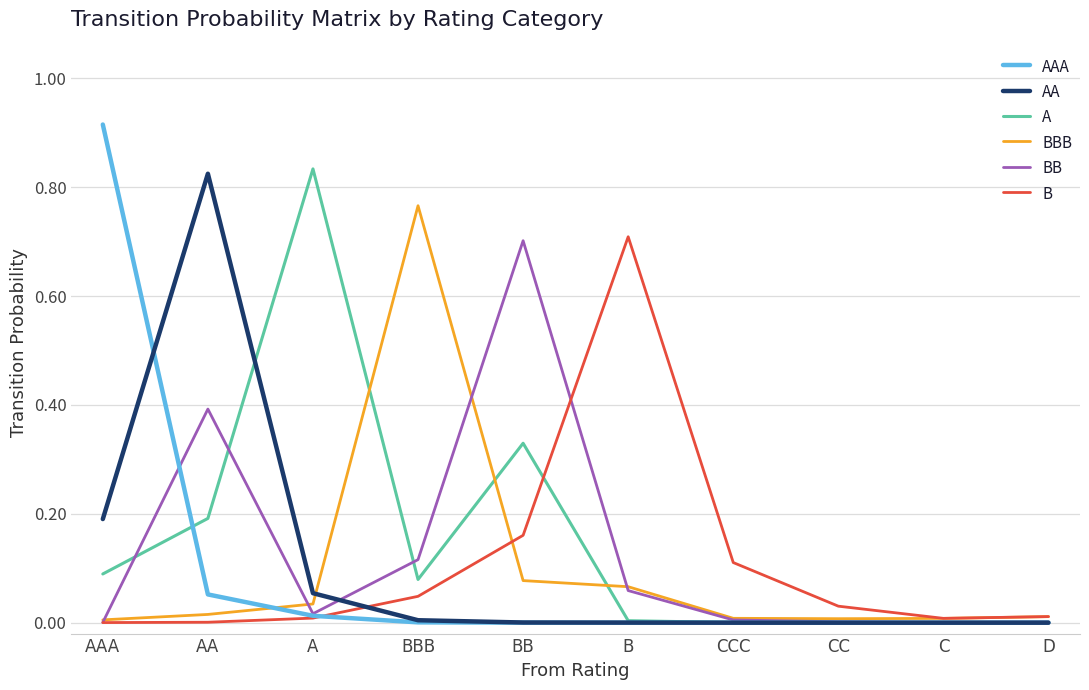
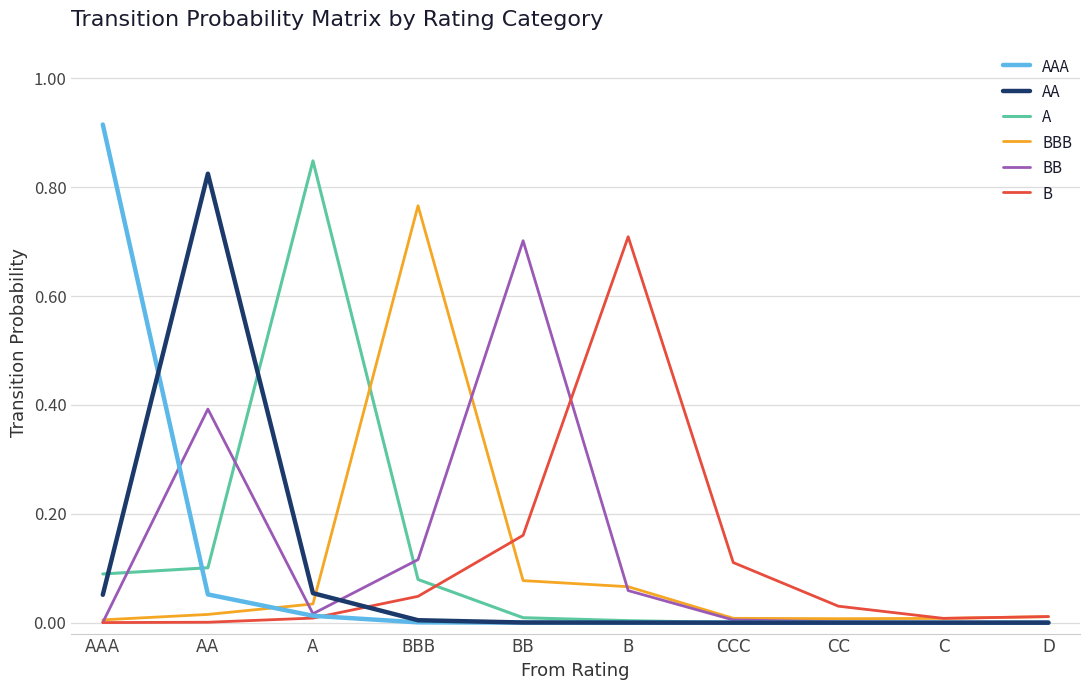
AA, AAA: 0.19 -> 0.05
A, AA: 0.19 -> 0.10
A, A: 0.83 -> 0.85
A, BB: 0.33 -> 0.01
